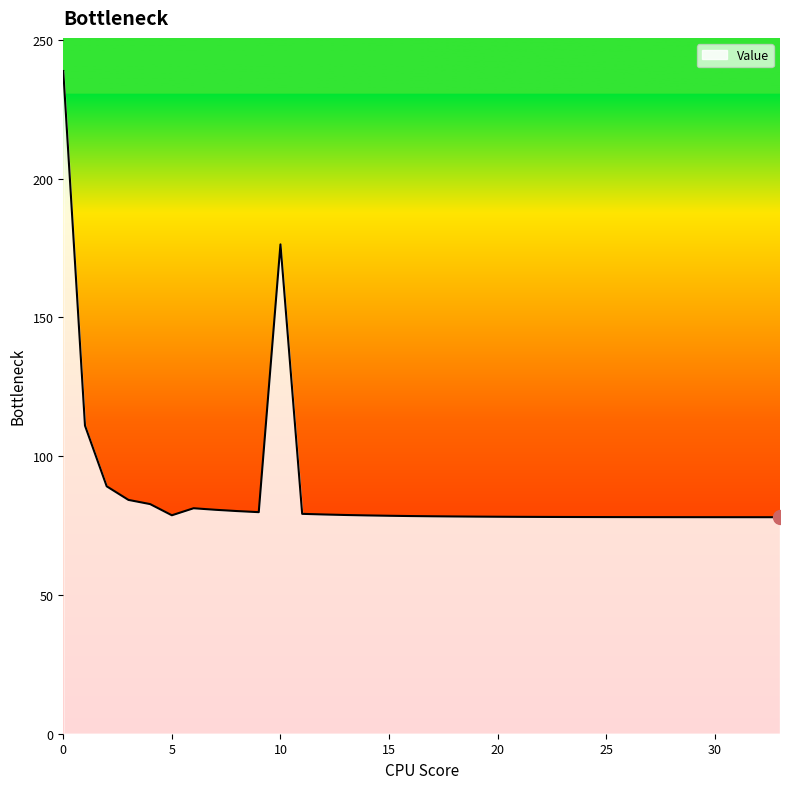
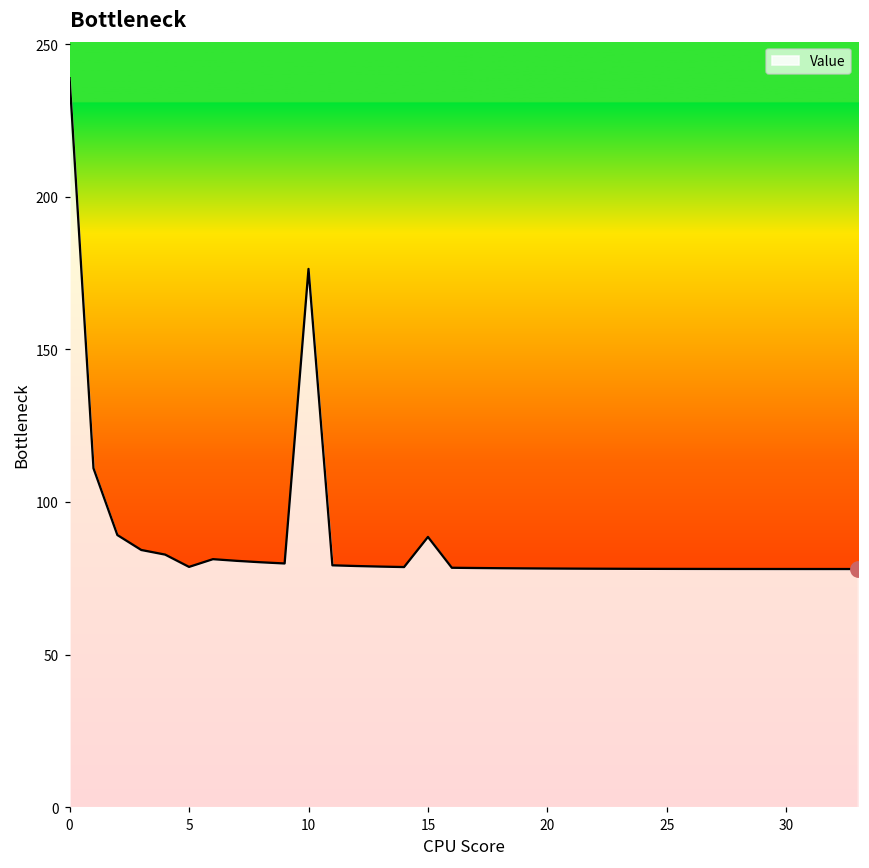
Value, 15: 79 -> 89
